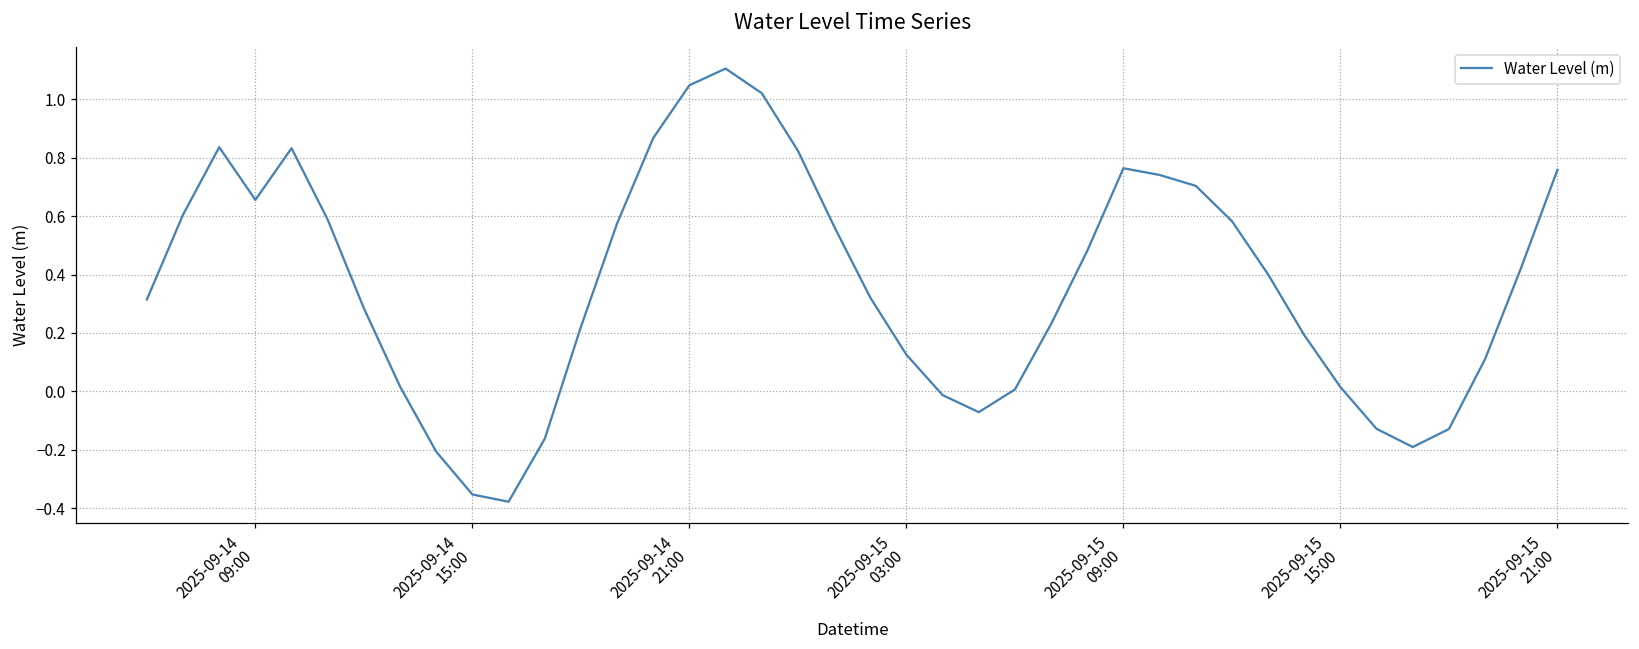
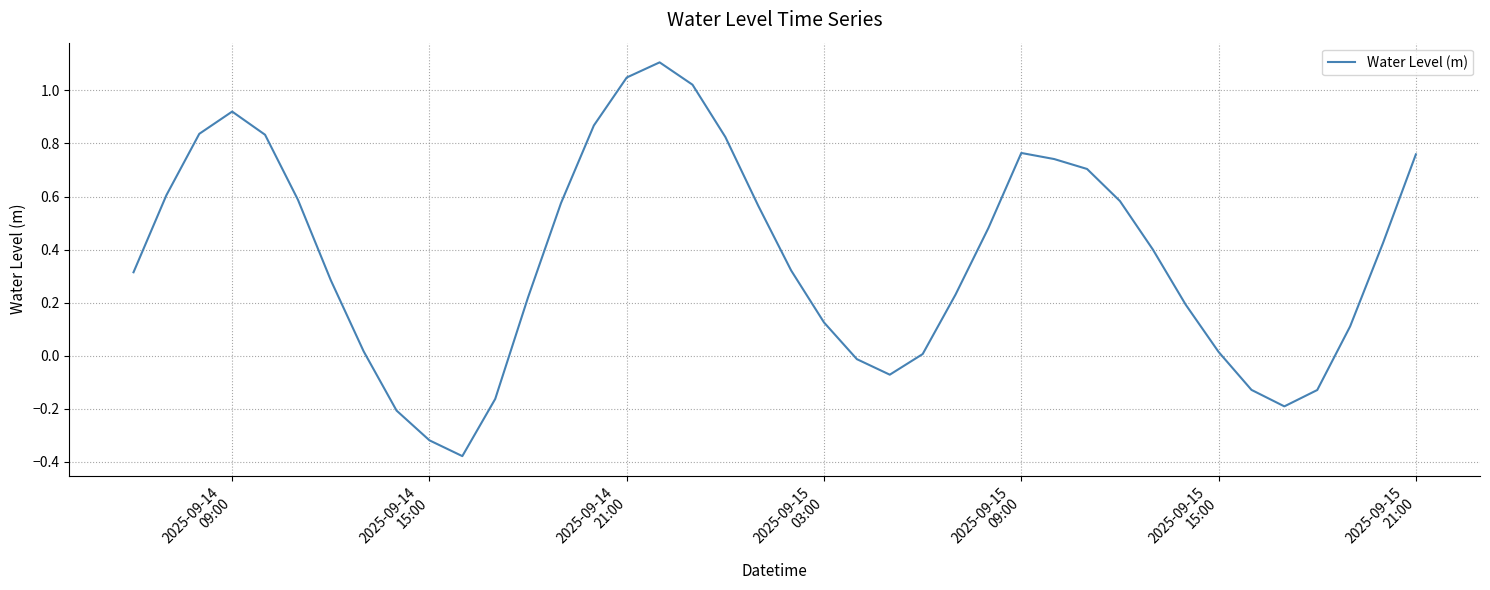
2025-09-14 09:00: 0.66 -> 0.92
2025-09-14 15:00: -0.35 -> -0.32
